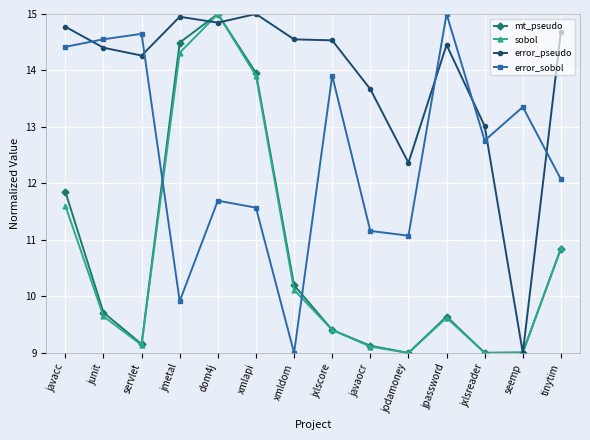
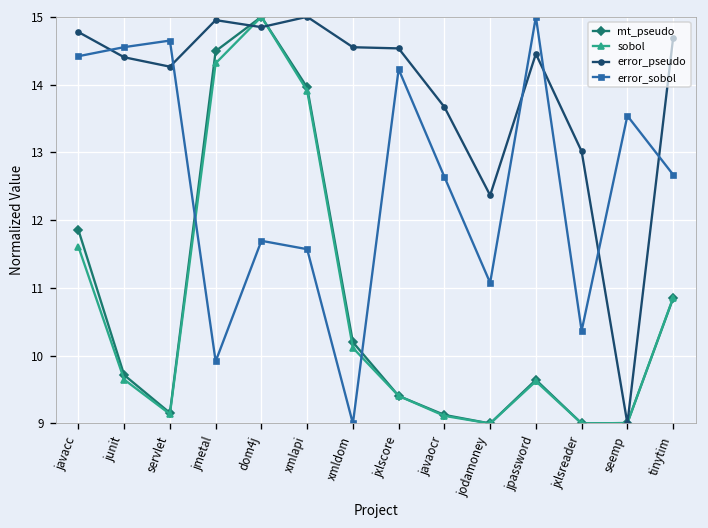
error_sobol, jxlscore: 13.9 -> 14.2
error_sobol, javaocr: 11.2 -> 12.6
error_sobol, jxlsreader: 12.8 -> 10.4
error_sobol, seemp: 13.4 -> 13.5
error_sobol, tinytim: 12.1 -> 12.7
